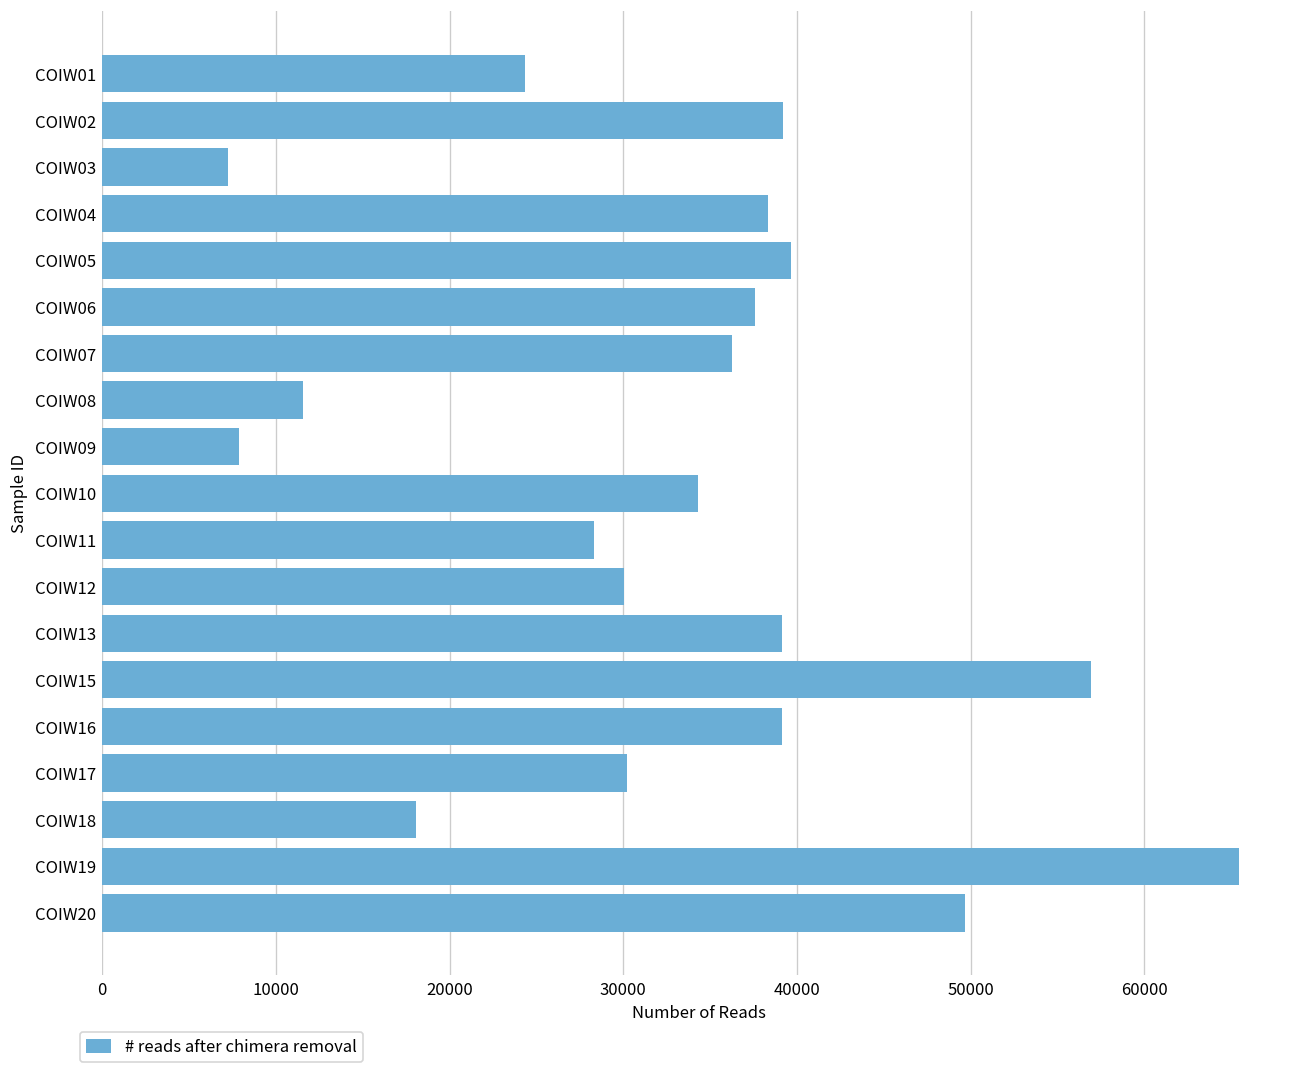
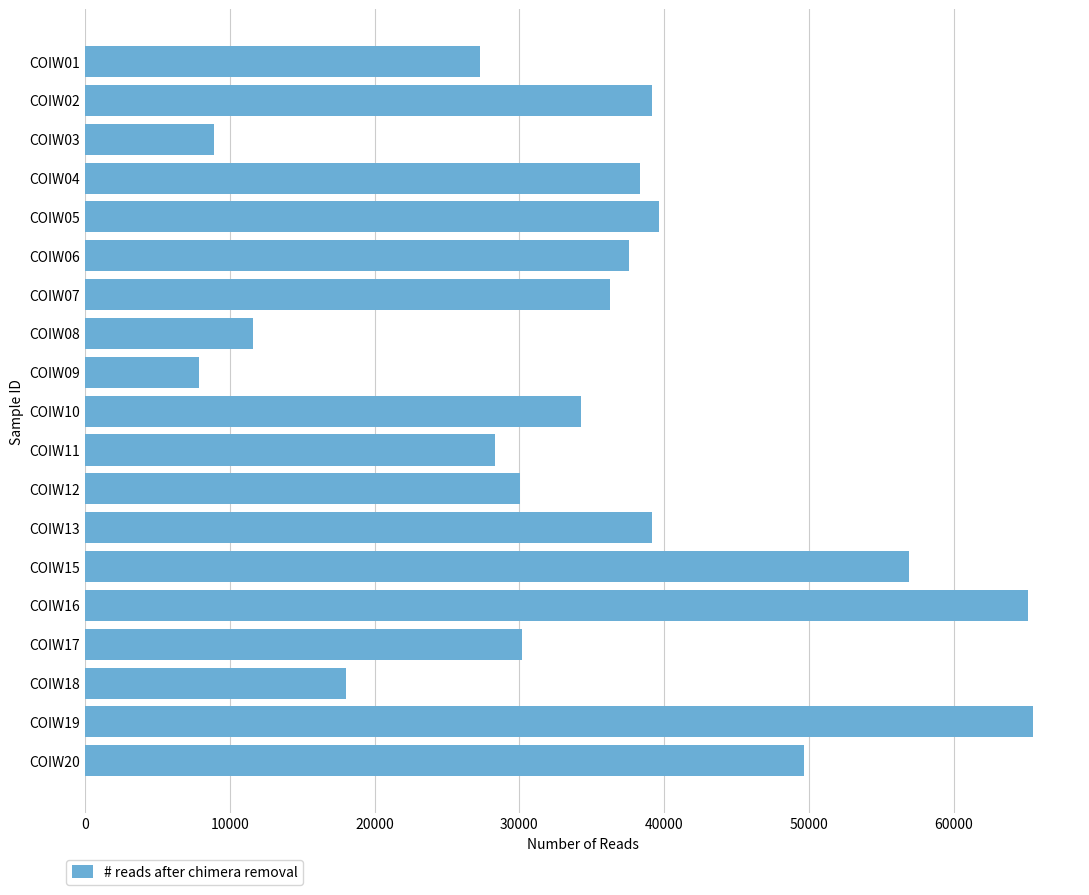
COIW01: 24400 -> 27300
COIW03: 7300 -> 8900
COIW16: 39200 -> 65100
